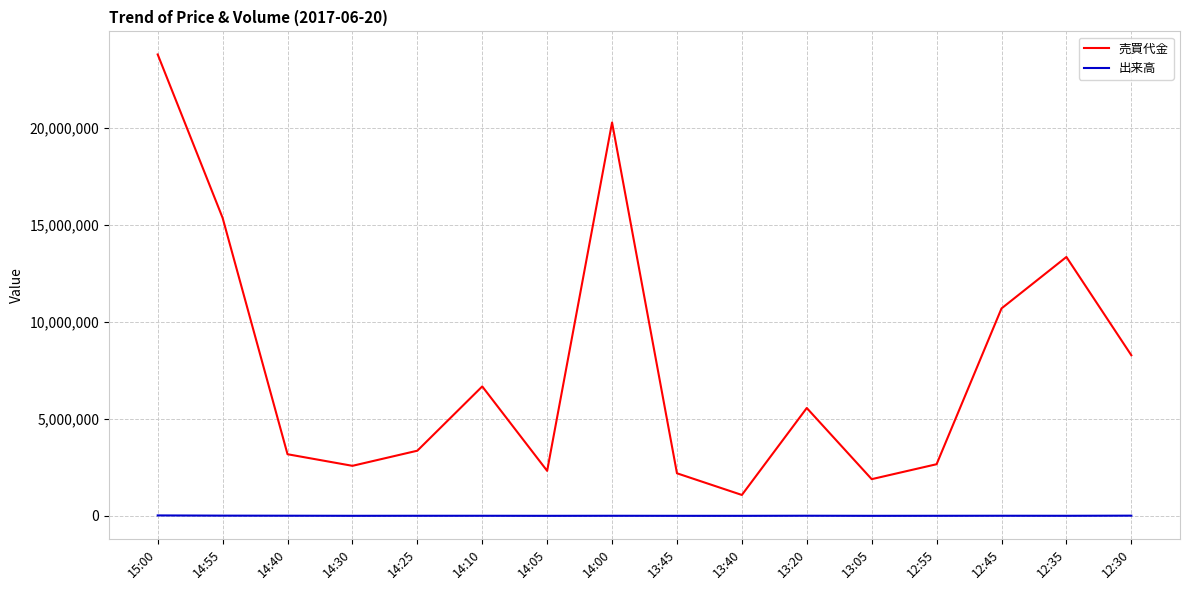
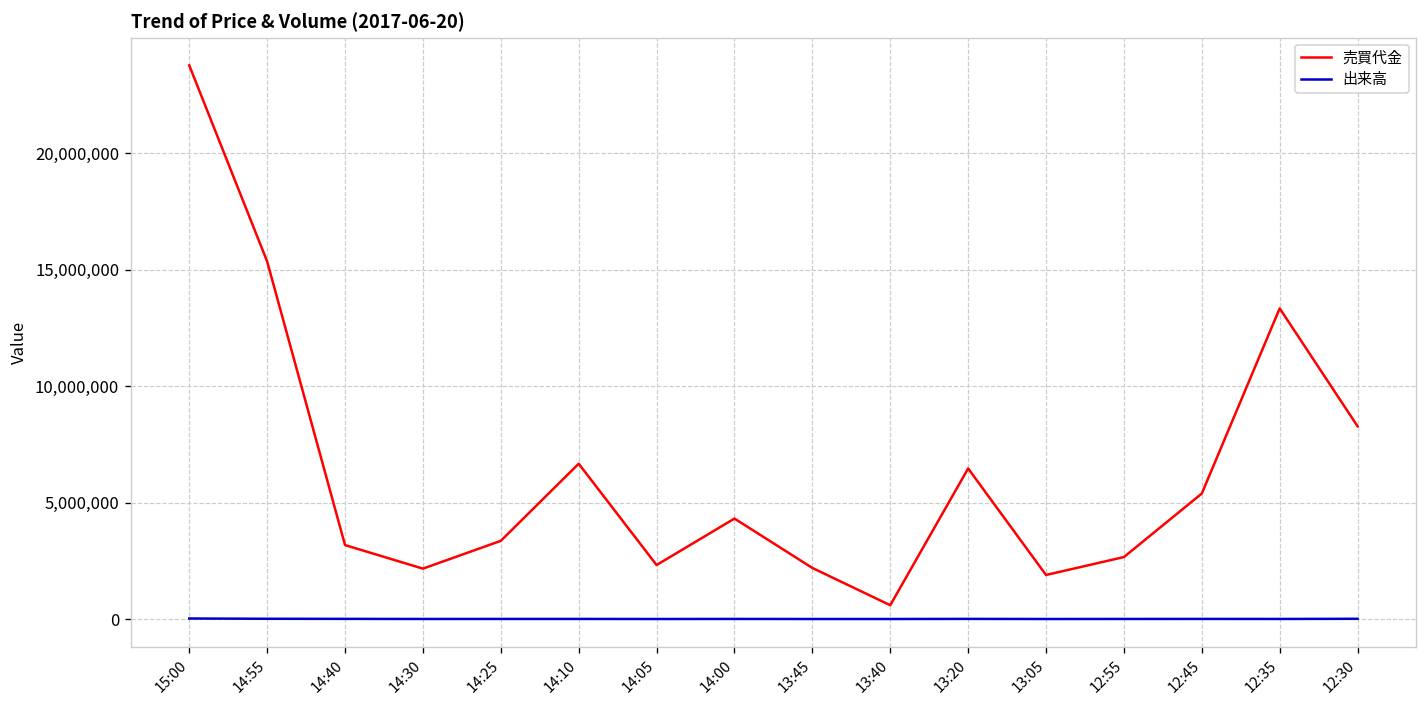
売買代金, 14:30: 2,600,000 -> 2,200,000
売買代金, 14:00: 20,300,000 -> 4,300,000
売買代金, 13:40: 1,100,000 -> 600,000
売買代金, 13:20: 5,600,000 -> 6,500,000
売買代金, 12:45: 10,700,000 -> 5,400,000
